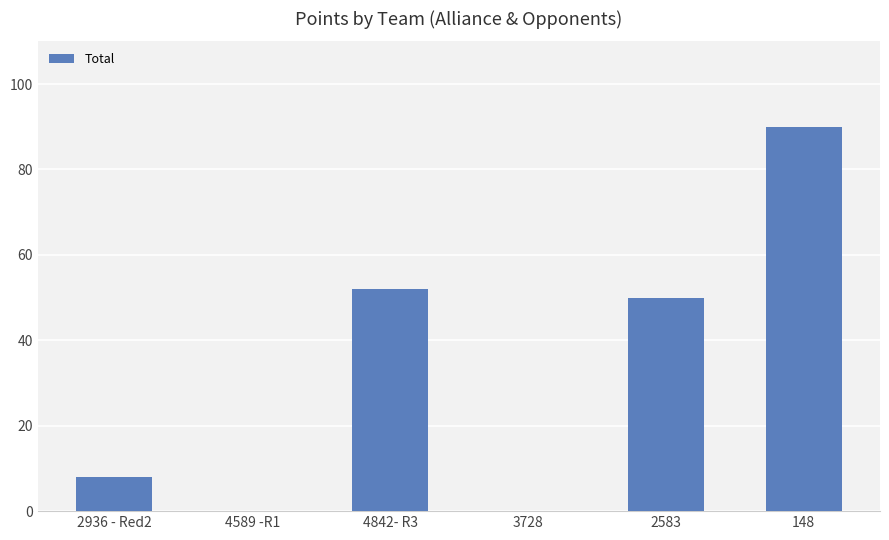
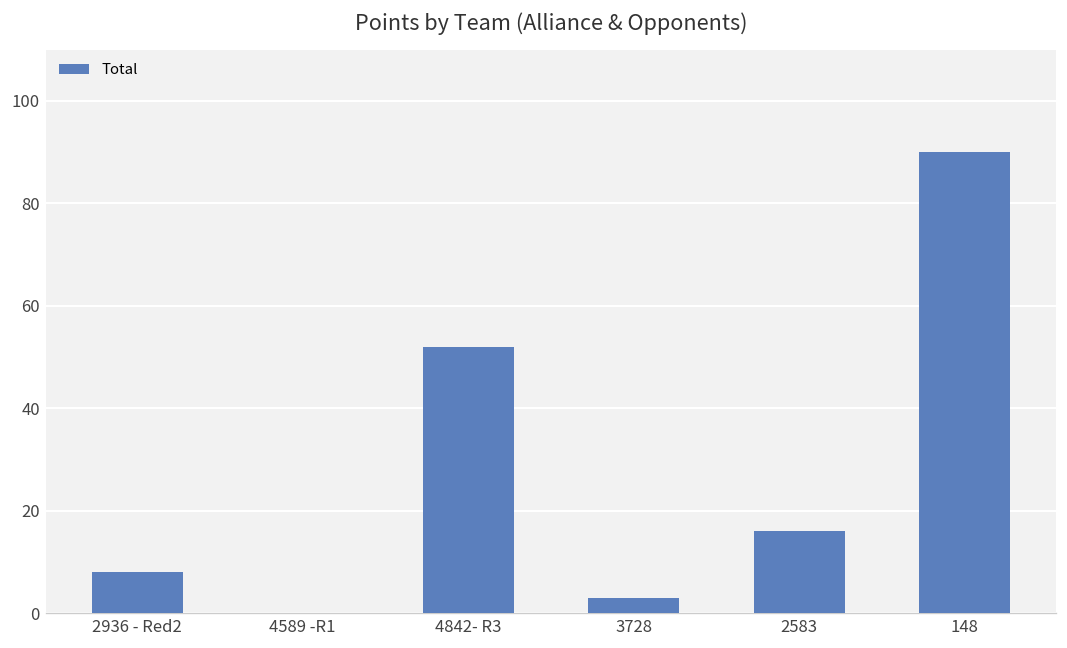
3728: 0 -> 3
2583: 50 -> 16
